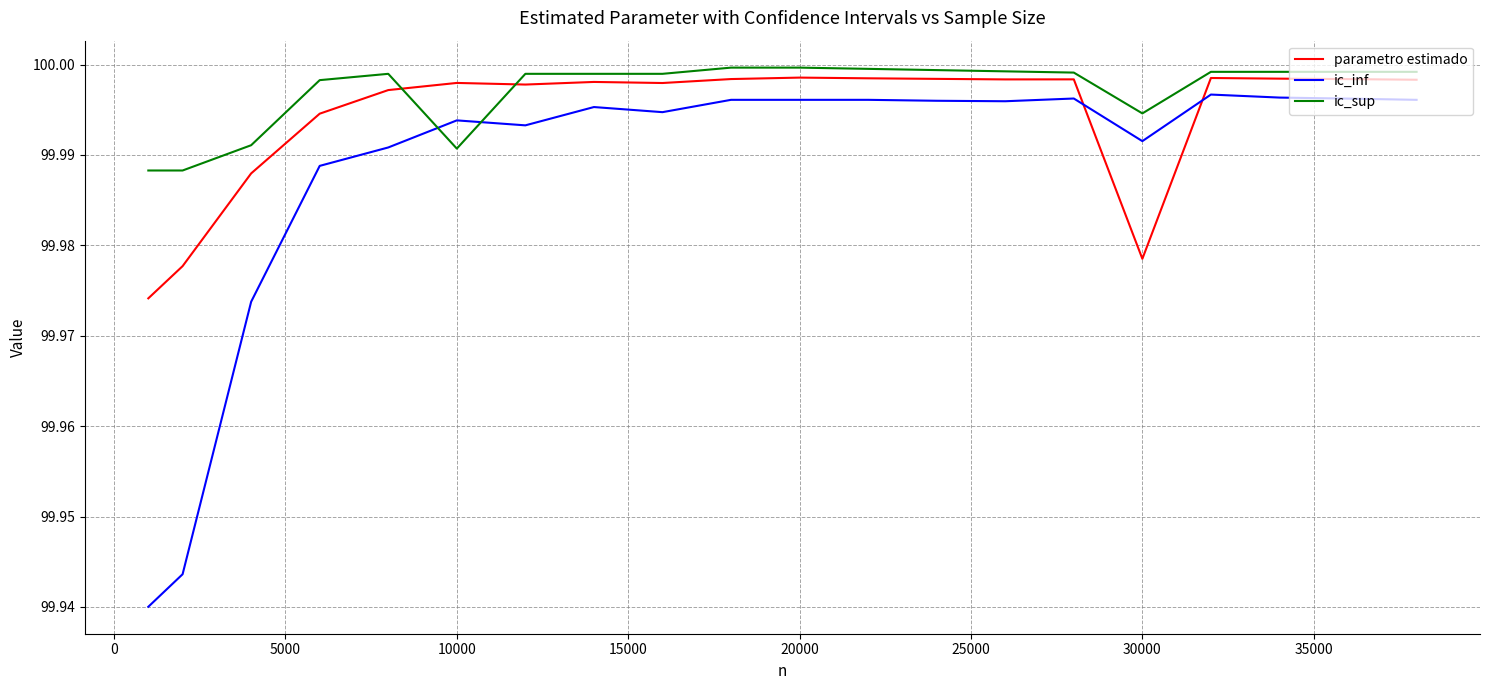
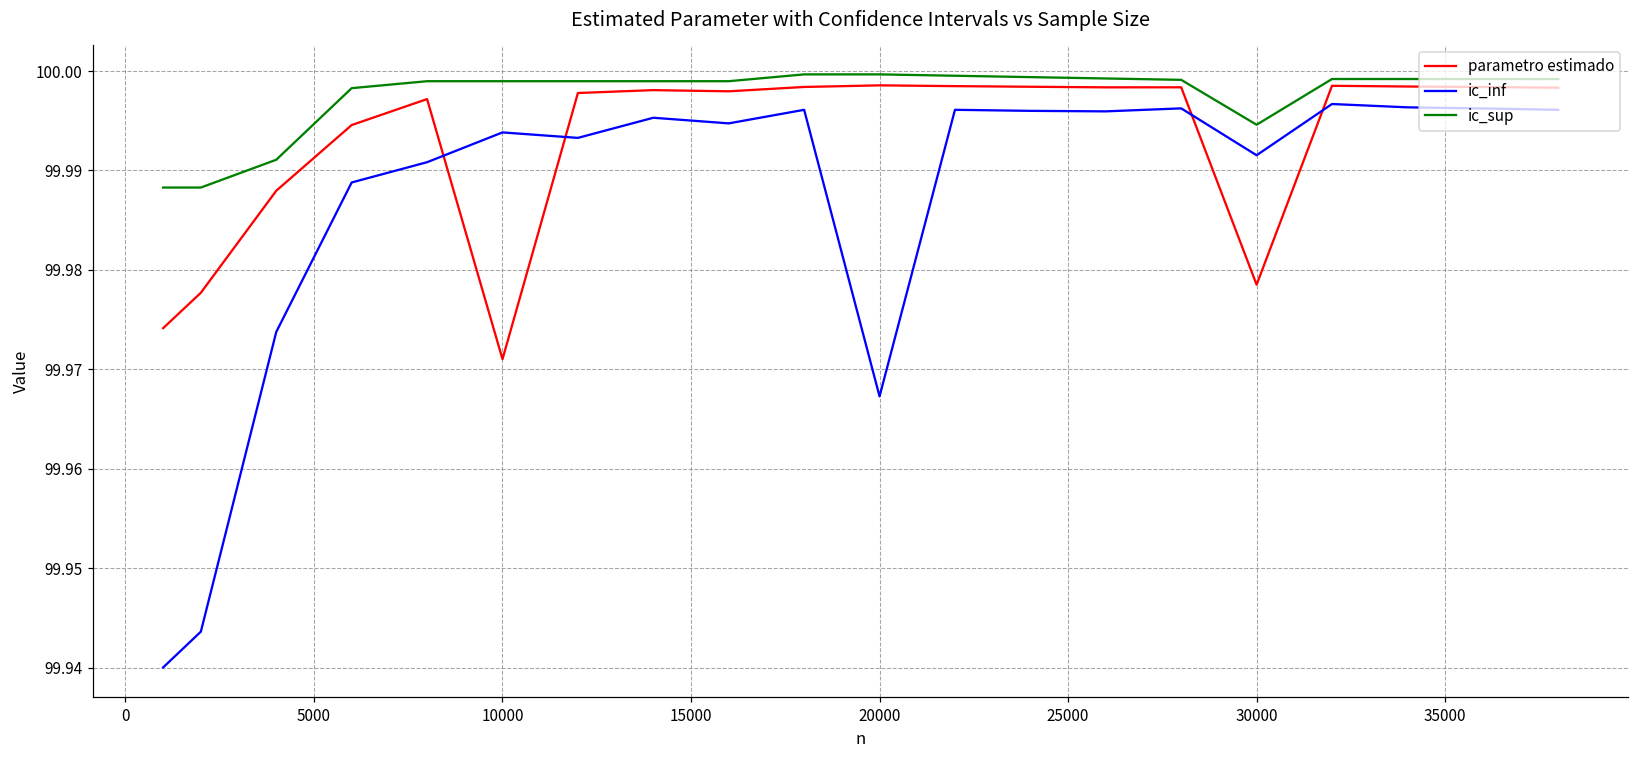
parametro estimado, 10000: 99.998 -> 99.971
ic_sup, 10000: 99.991 -> 99.999
ic_inf, 20000: 99.996 -> 99.967
